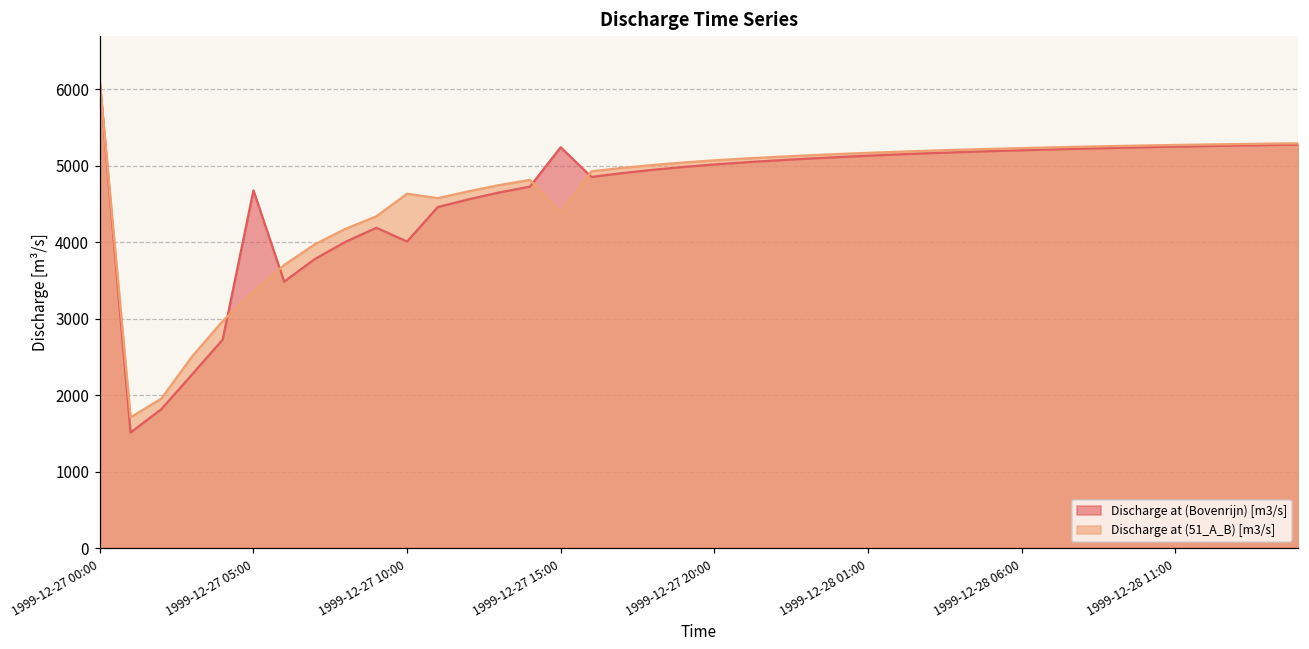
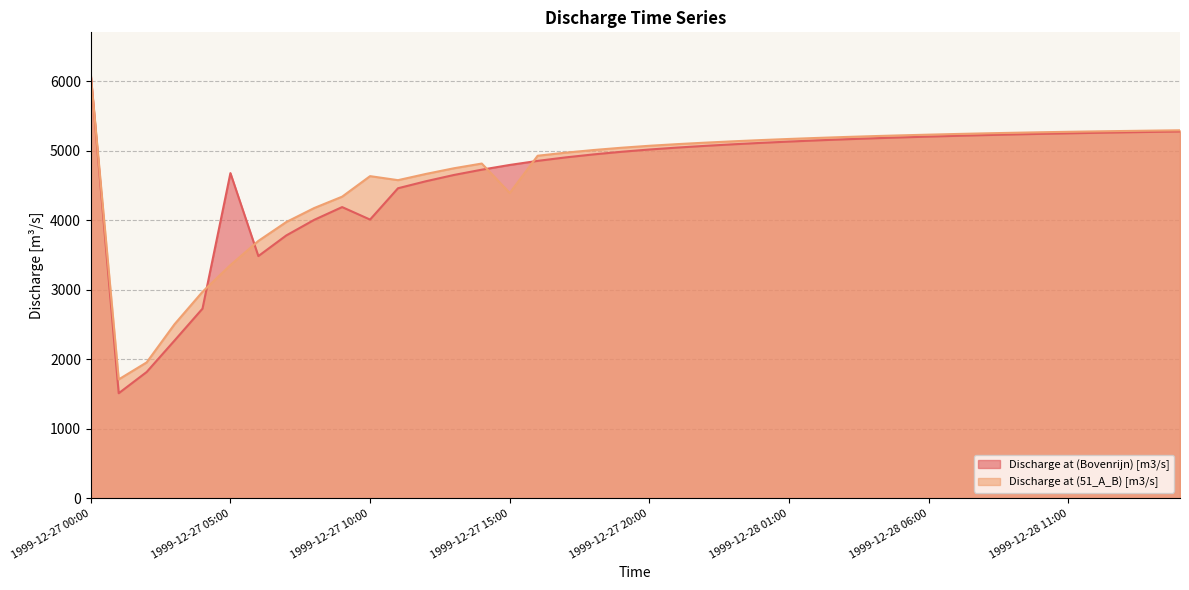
Discharge at (Bovenrijn) [m3/s], 1999-12-27 15:00: 5200 -> 4800
